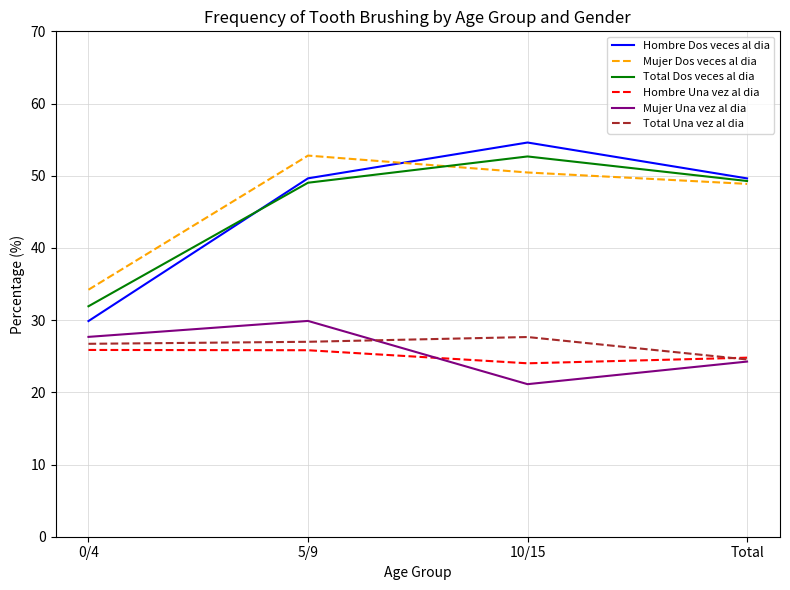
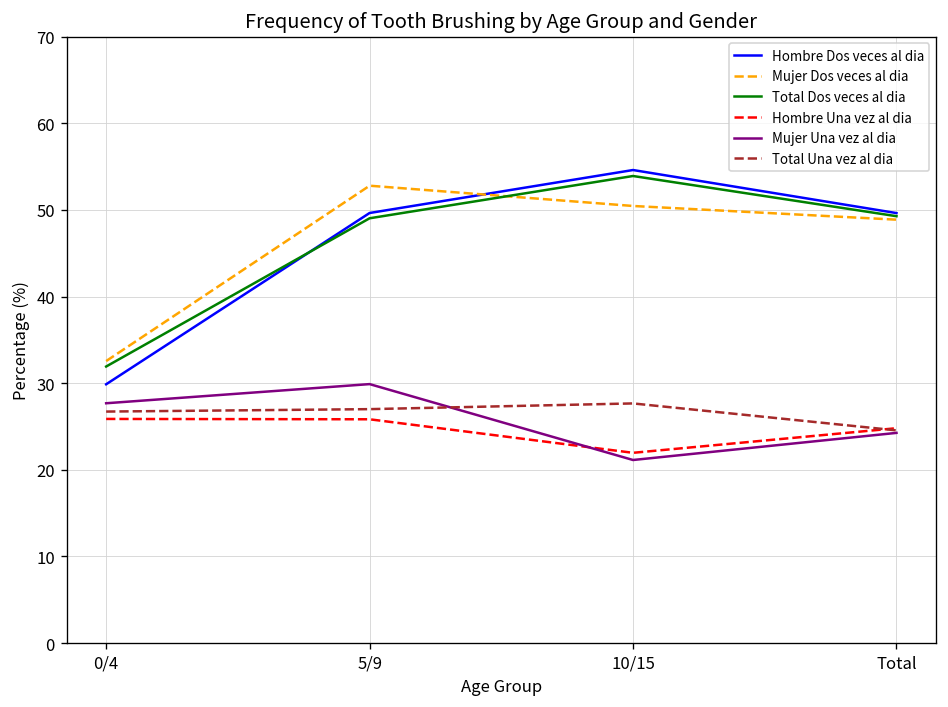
Mujer Dos veces al dia, 0/4: 34 -> 33
Total Dos veces al dia, 10/15: 53 -> 54
Hombre Una vez al dia, 10/15: 24 -> 22
